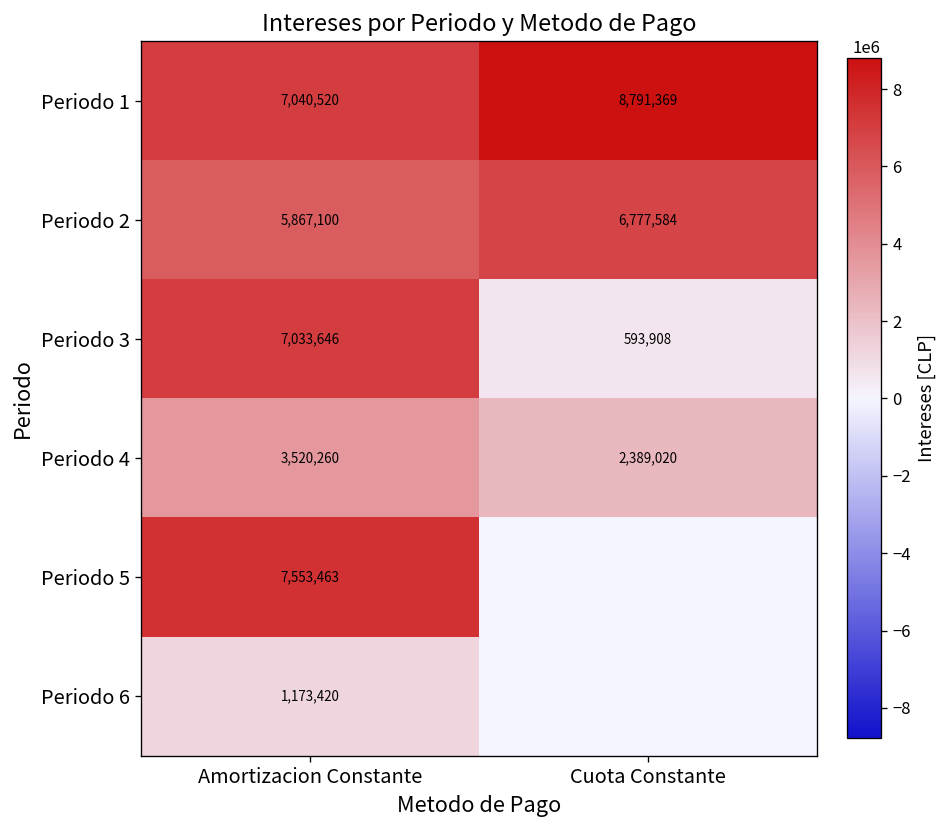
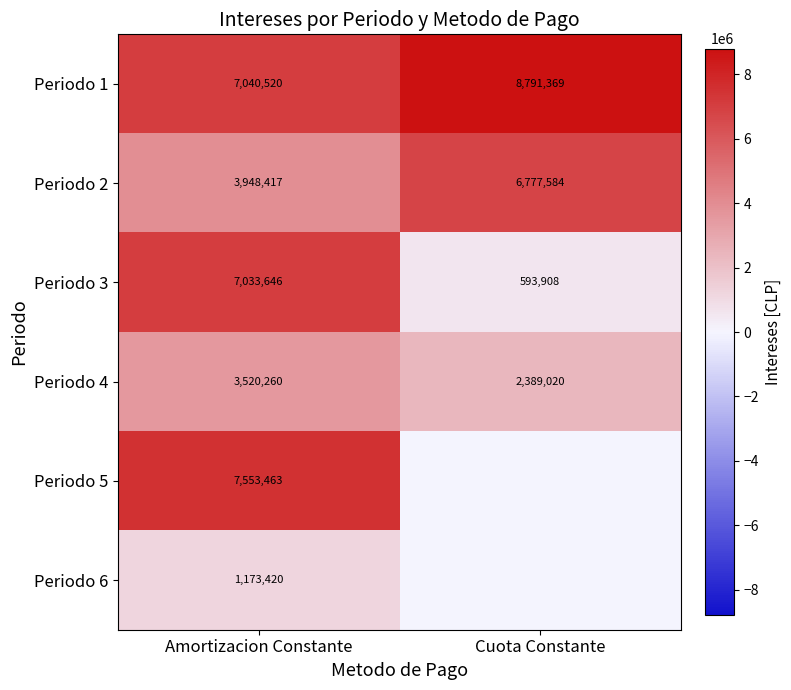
Periodo 2, Amortizacion Constante: 5,867,100 -> 3,948,417
